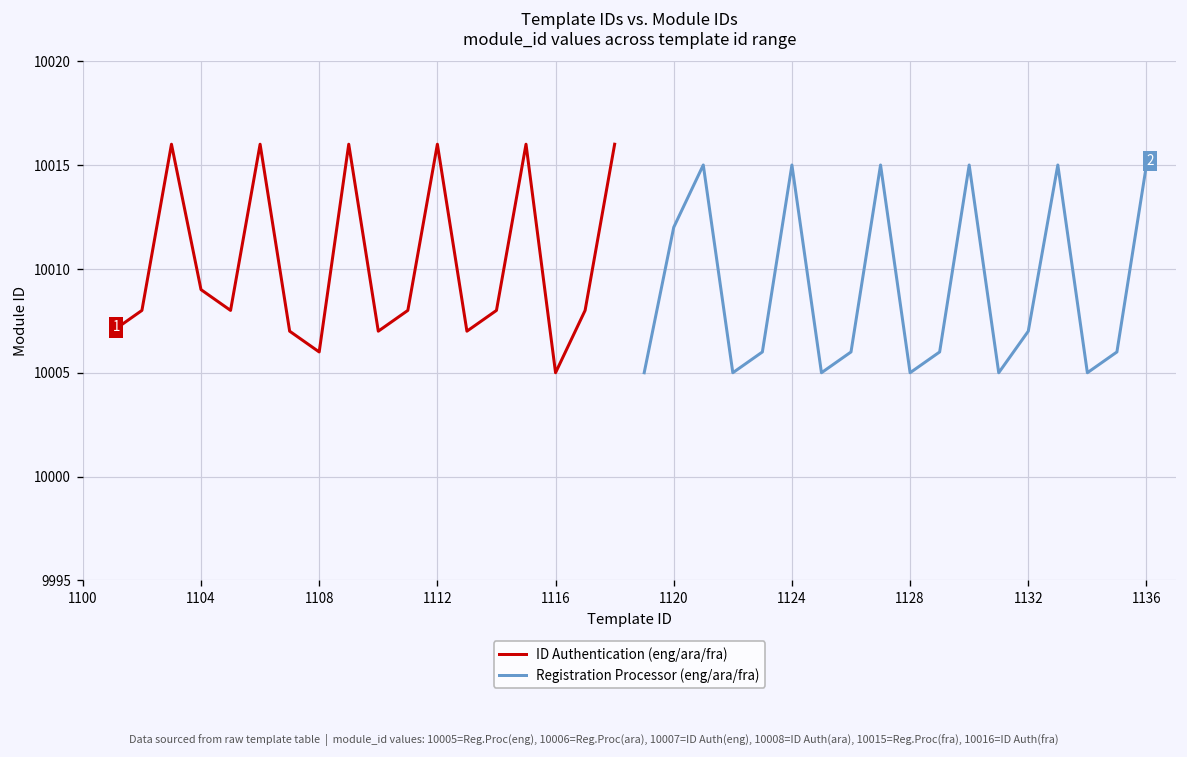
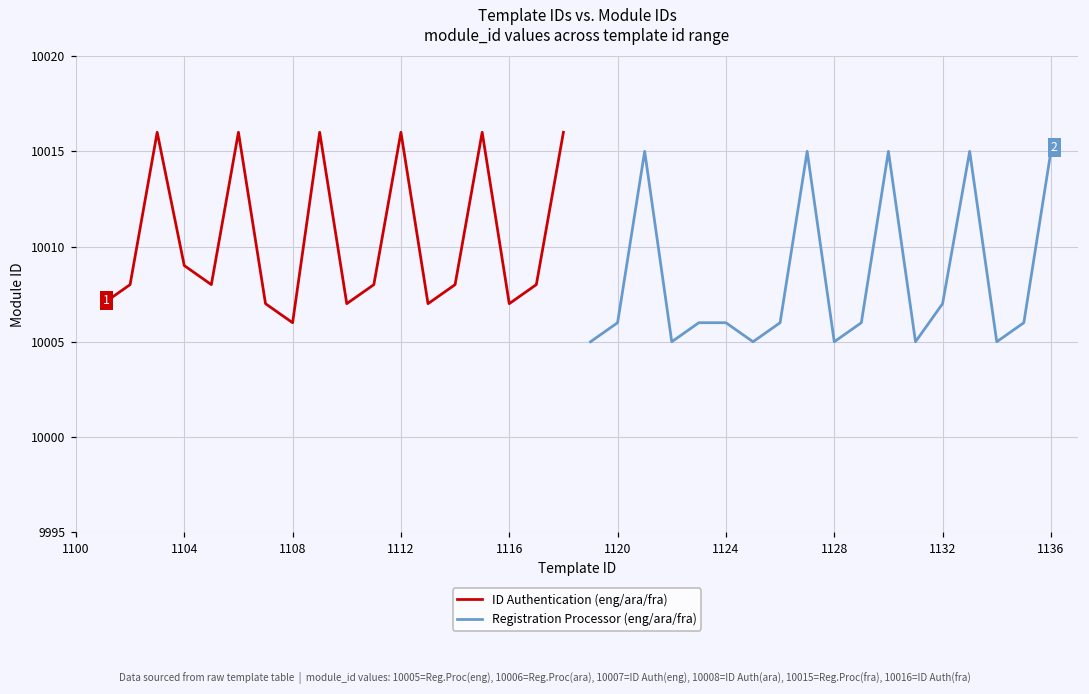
ID Authentication (eng/ara/fra), 1116: 10005 -> 10007
Registration Processor (eng/ara/fra), 1120: 10012 -> 10006
Registration Processor (eng/ara/fra), 1124: 10015 -> 10006
